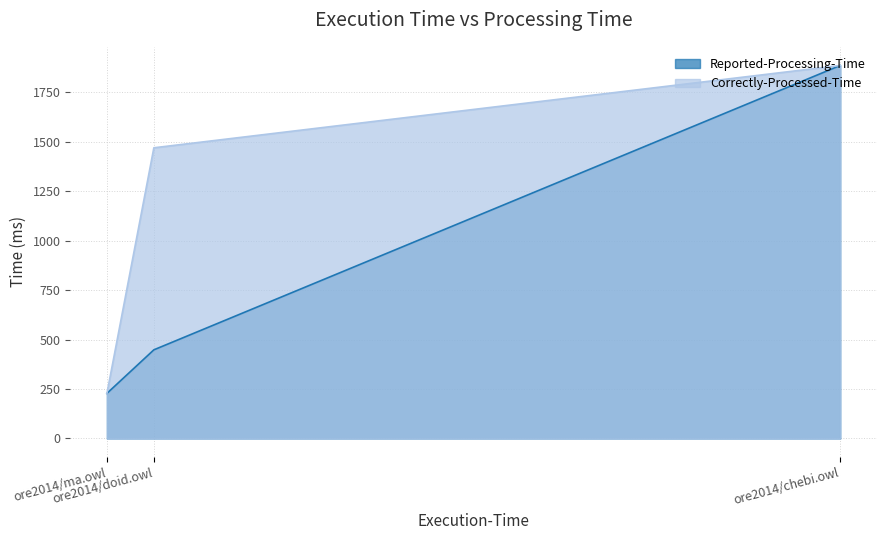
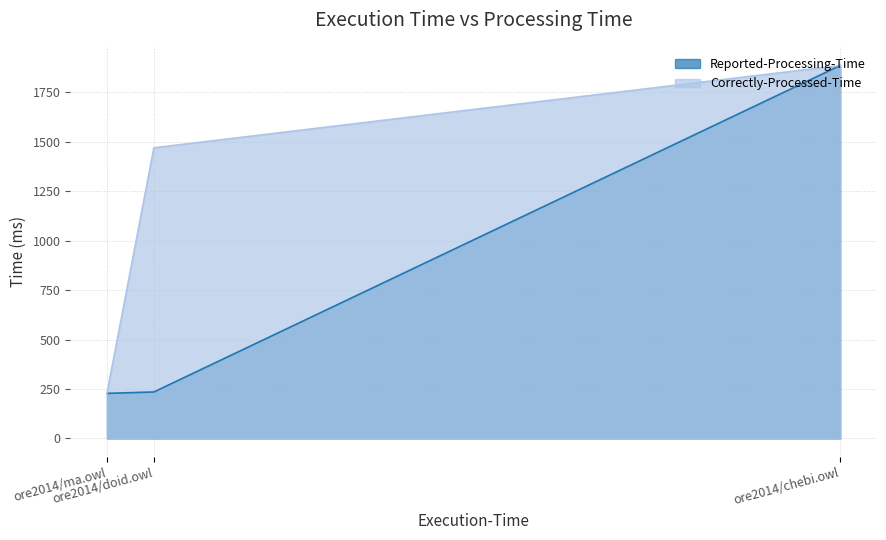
Reported-Processing-Time, ore2014/doid.owl: 450 -> 240
